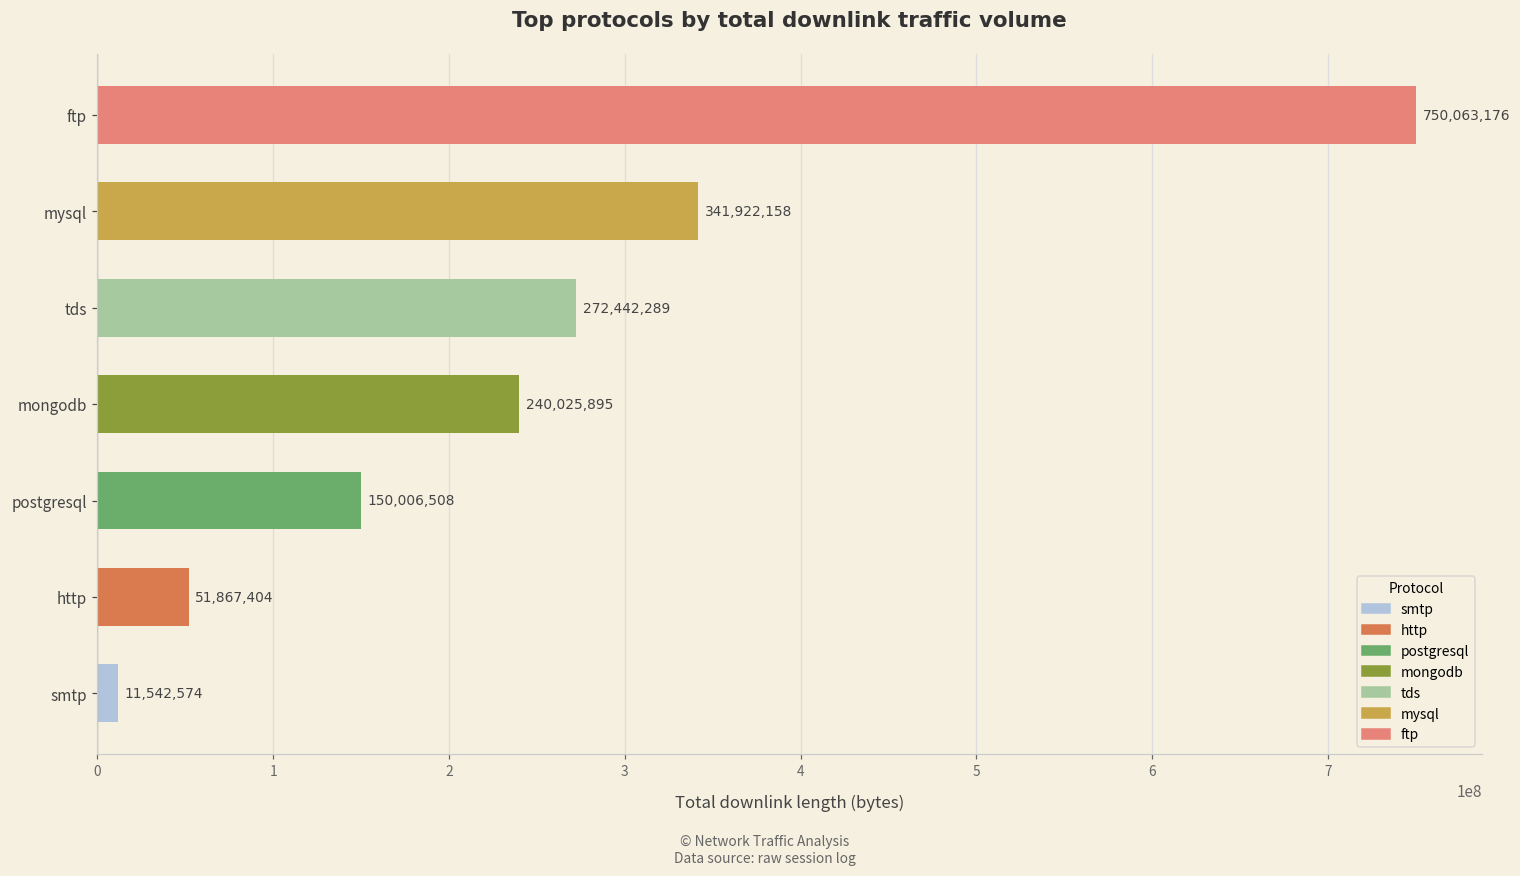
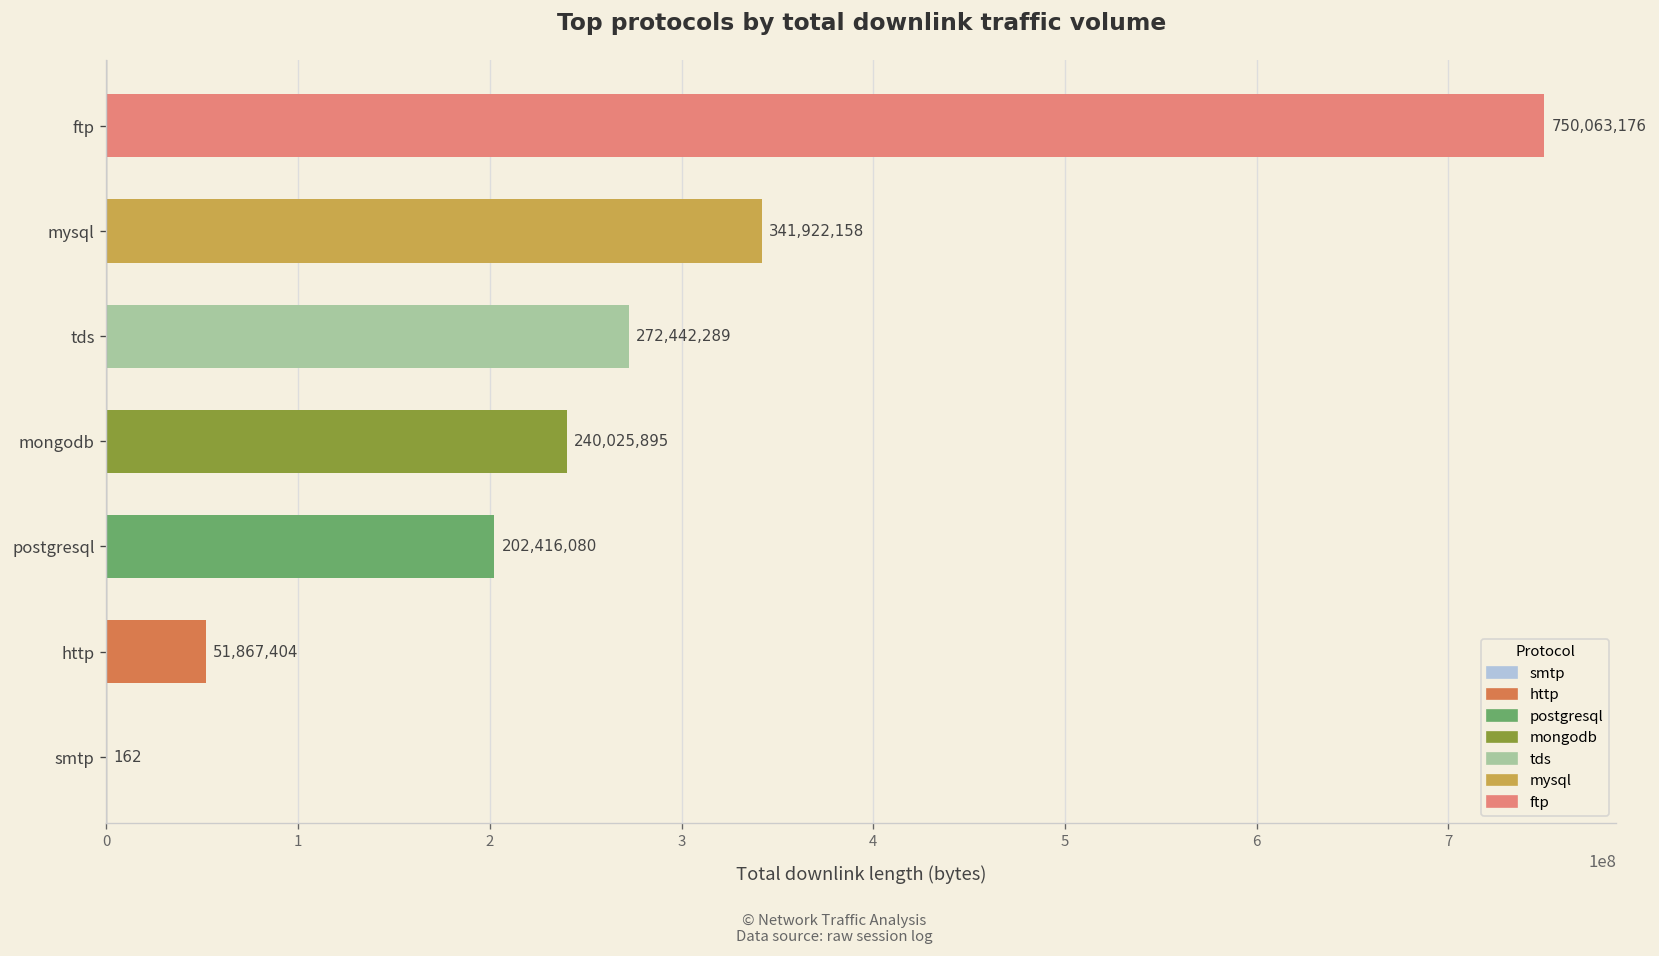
postgresql: 150,006,508 -> 202,416,080
smtp: 11,542,574 -> 162
